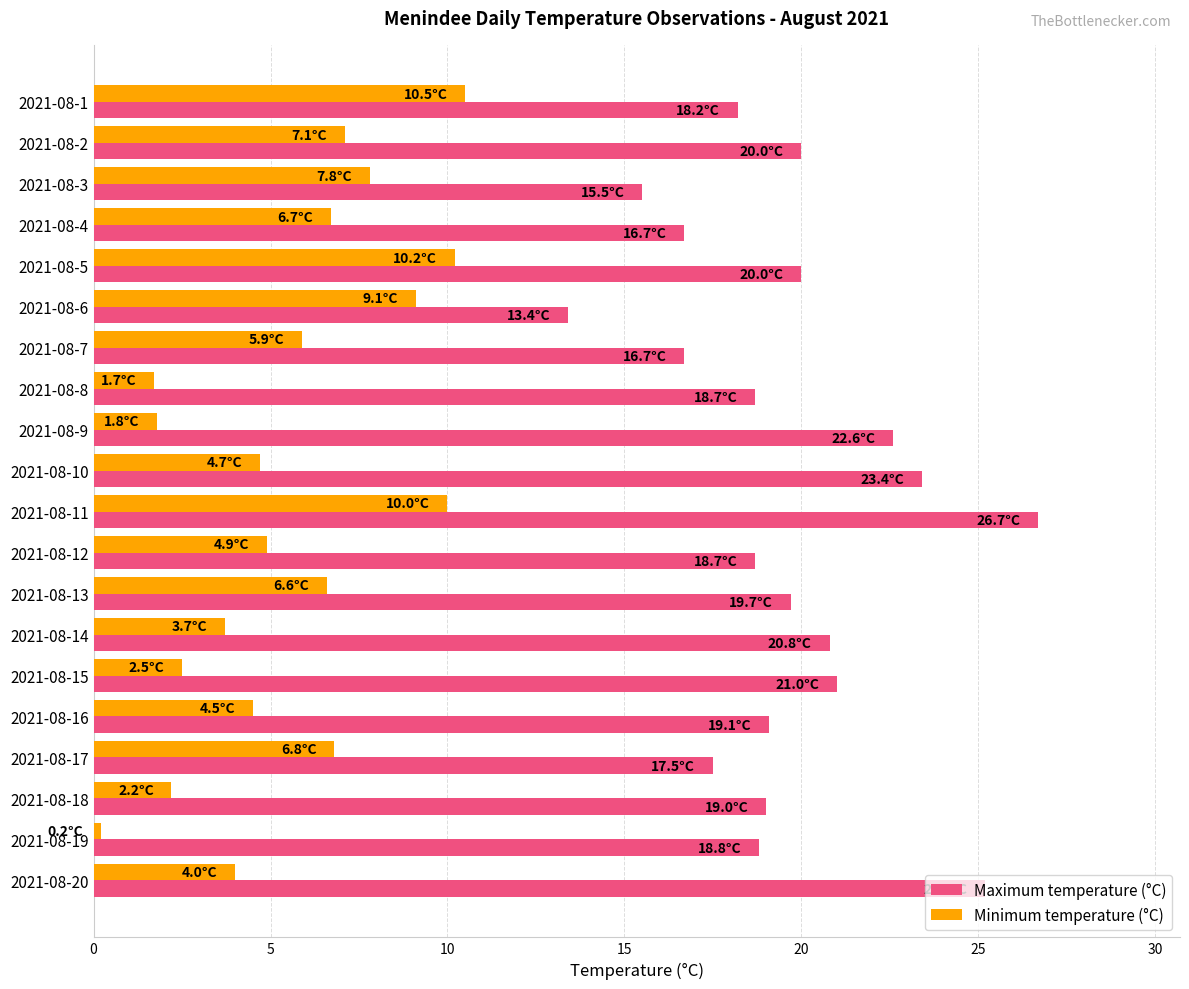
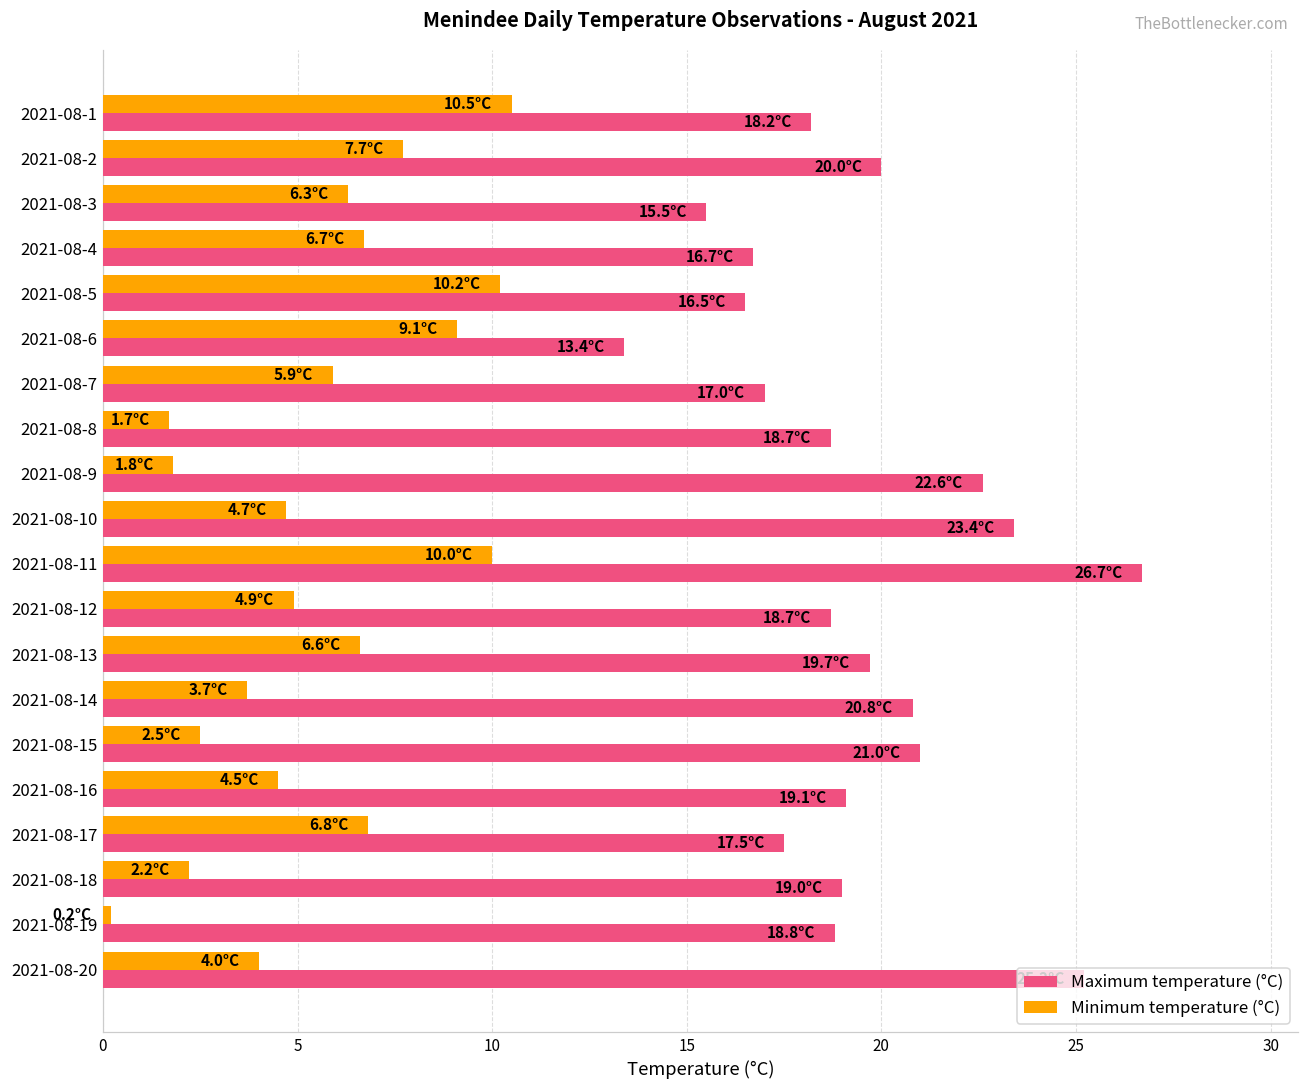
Minimum temperature (°C), 2021-08-2: 7.1°C -> 7.7°C
Minimum temperature (°C), 2021-08-3: 7.8°C -> 6.3°C
Maximum temperature (°C), 2021-08-5: 20.0°C -> 16.5°C
Maximum temperature (°C), 2021-08-7: 16.7°C -> 17.0°C
